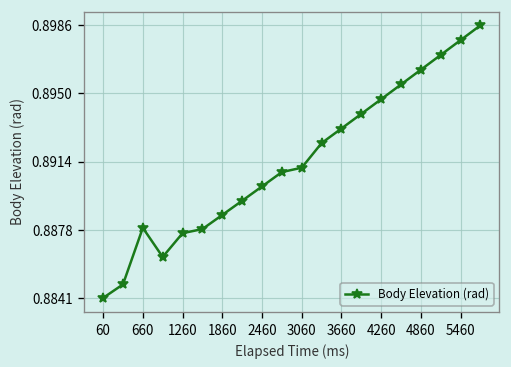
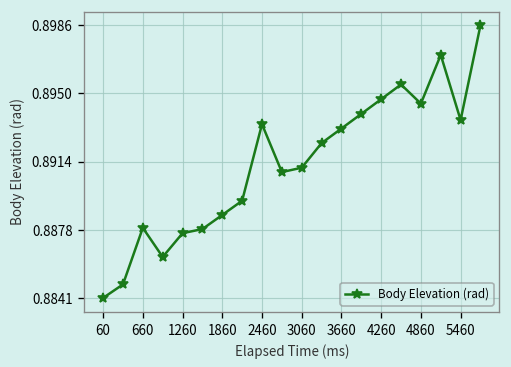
2460: 0.8901 -> 0.8934
4860: 0.8963 -> 0.8945
5460: 0.8978 -> 0.8936
